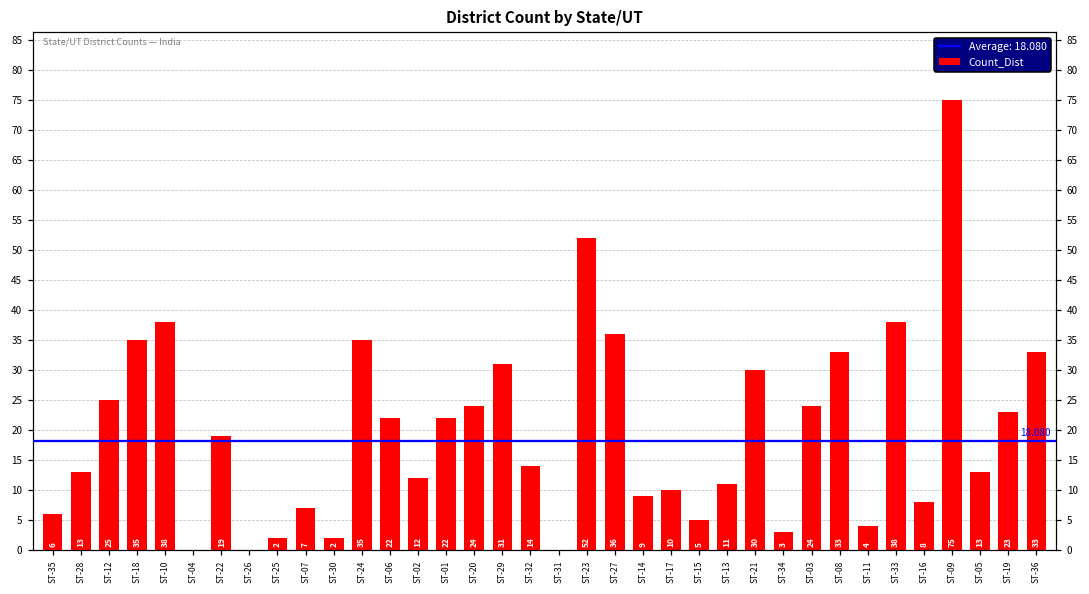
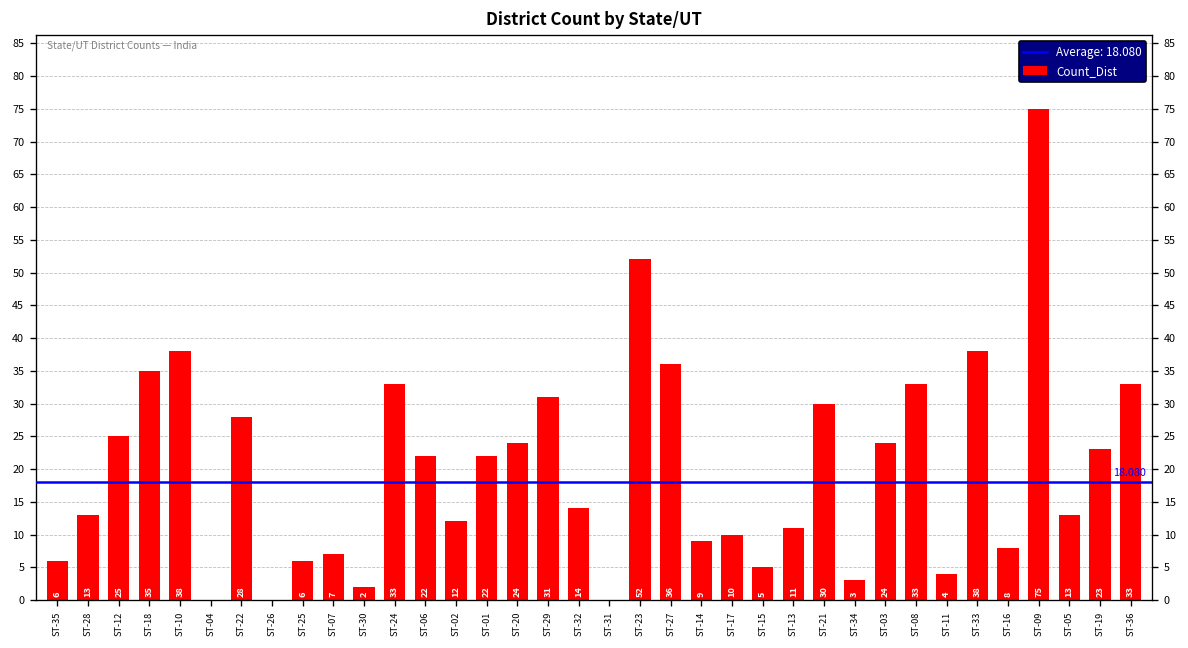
ST-22: 19 -> 28
ST-25: 2 -> 6
ST-24: 35 -> 33
